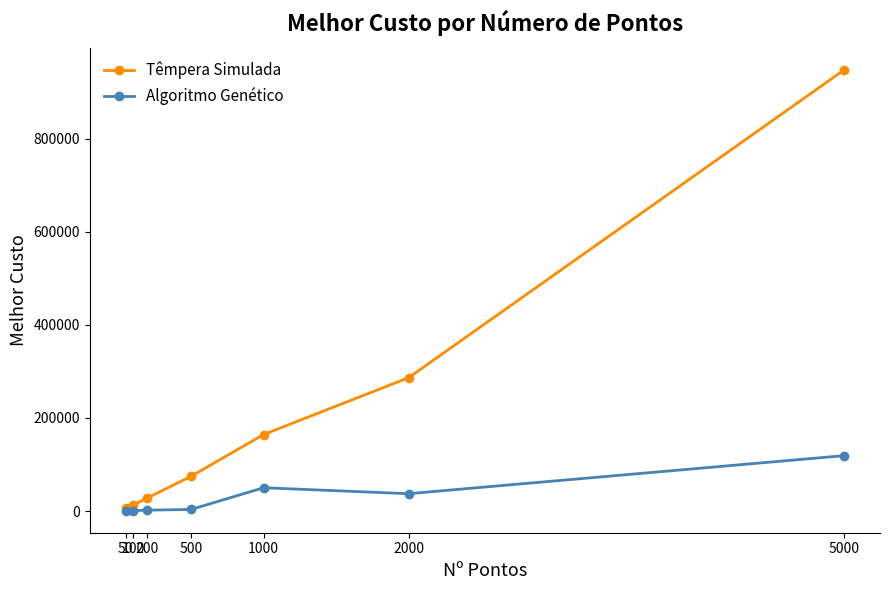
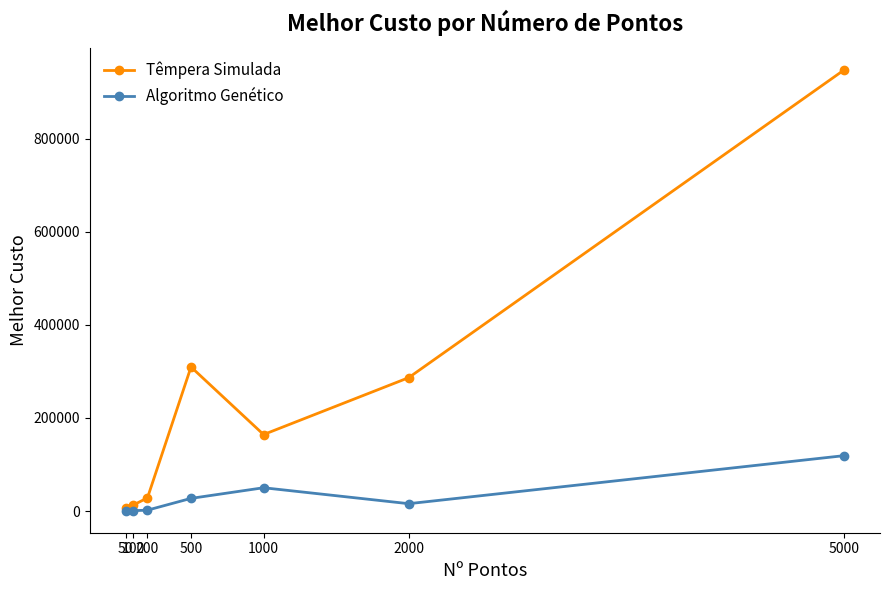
Têmpera Simulada, 500: 70000 -> 310000
Algoritmo Genético, 500: 0 -> 30000
Algoritmo Genético, 2000: 40000 -> 20000
